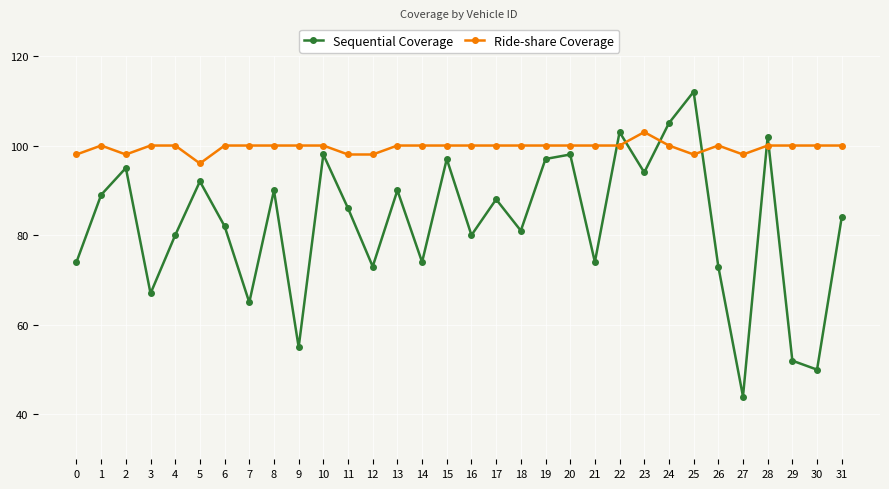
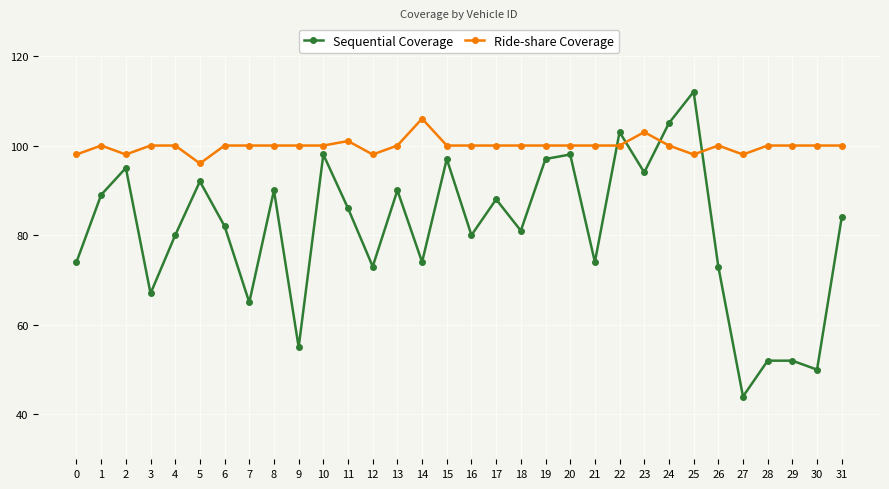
Ride-share Coverage, 11: 98 -> 101
Ride-share Coverage, 14: 100 -> 106
Sequential Coverage, 28: 102 -> 52
